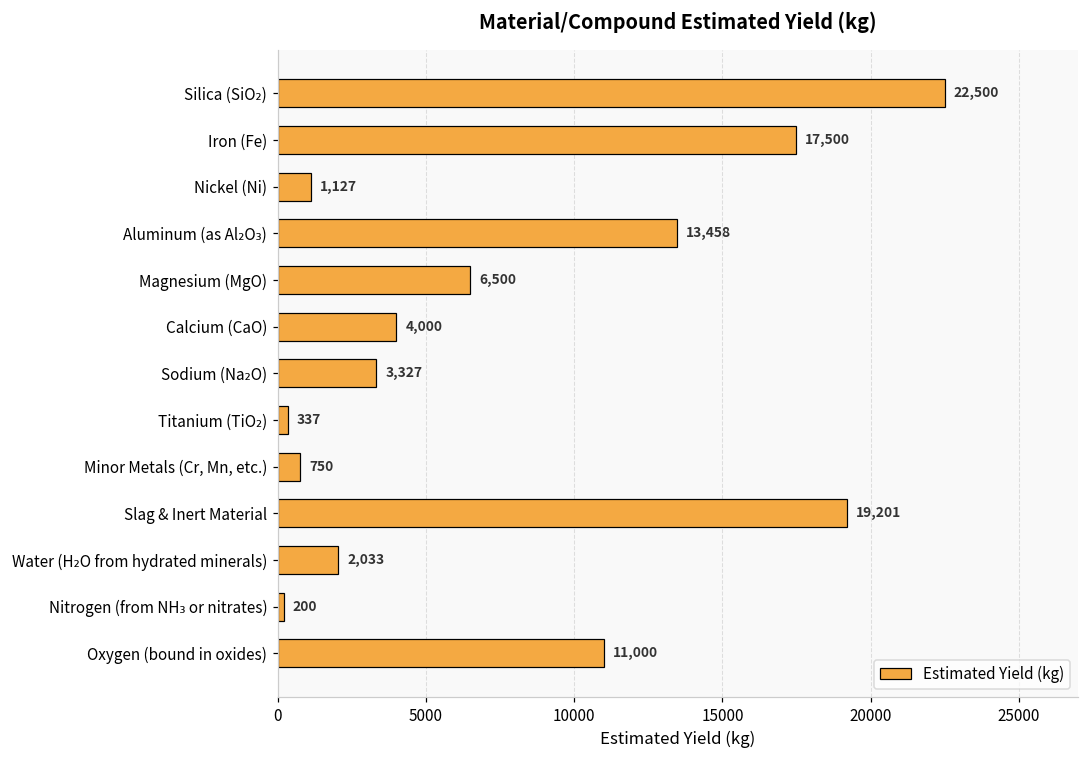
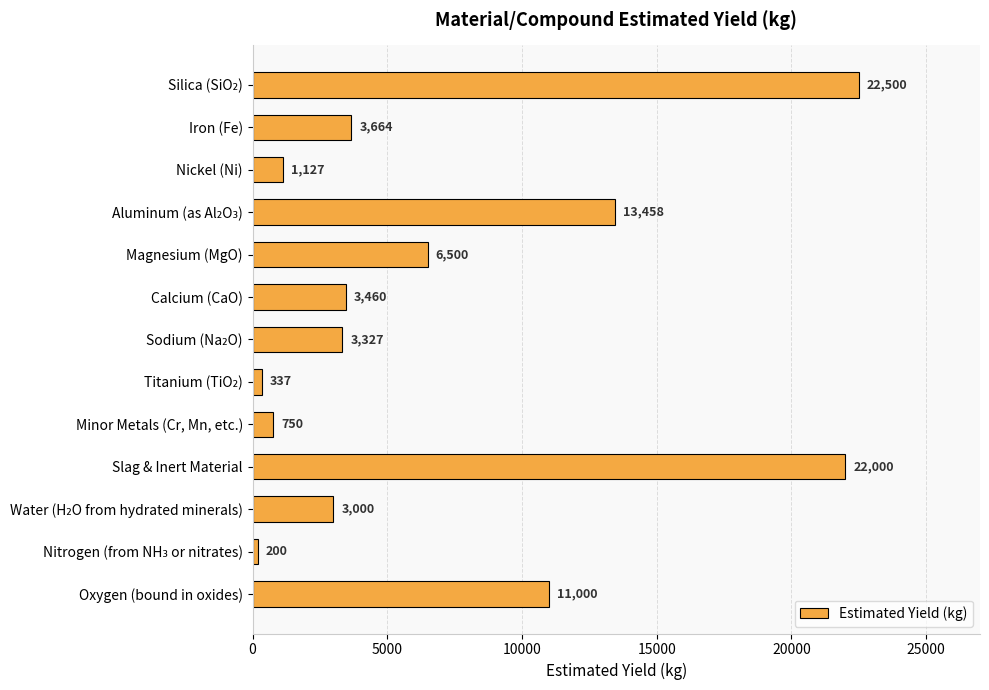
Iron (Fe): 17,500 -> 3,664
Calcium (CaO): 4,000 -> 3,460
Slag & Inert Material: 19,201 -> 22,000
Water (H₂O from hydrated minerals): 2,033 -> 3,000
